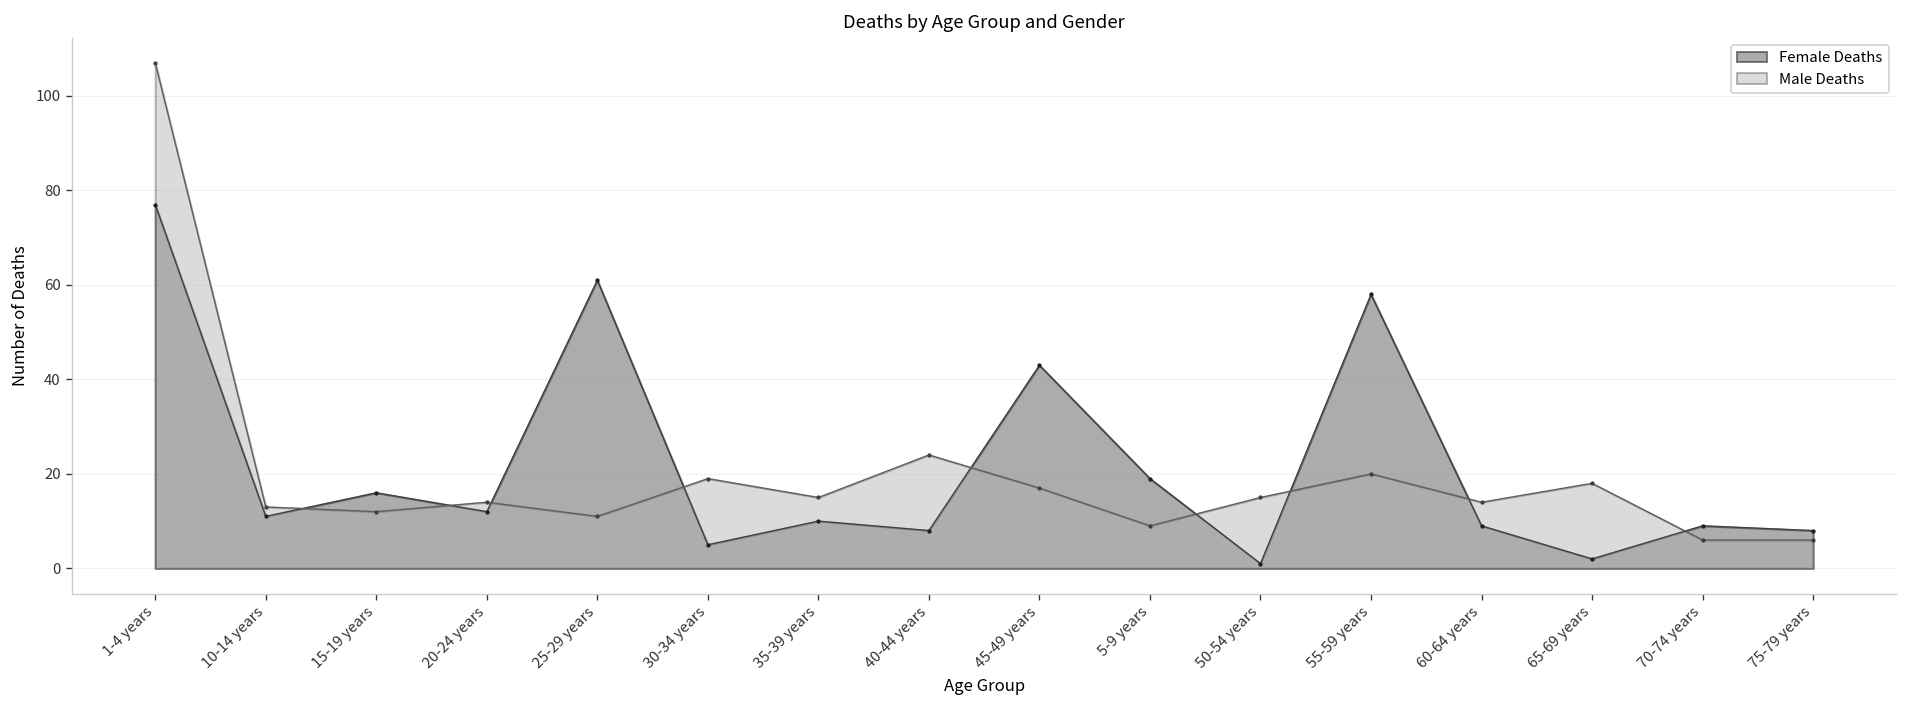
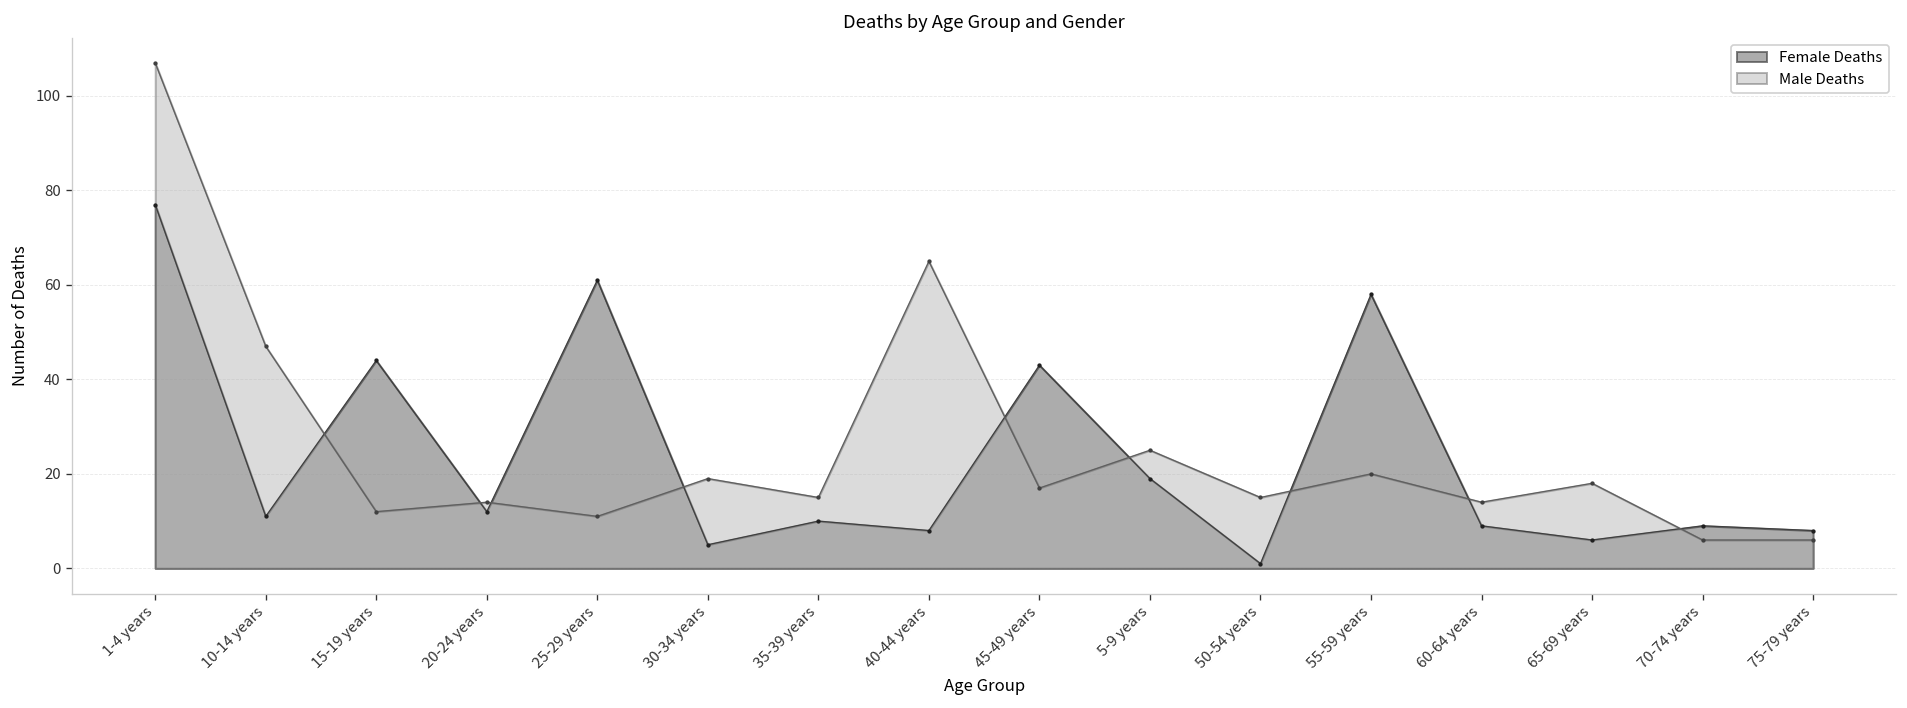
Male Deaths, 10-14 years: 13 -> 47
Female Deaths, 15-19 years: 16 -> 44
Male Deaths, 40-44 years: 24 -> 65
Male Deaths, 5-9 years: 9 -> 25
Female Deaths, 65-69 years: 2 -> 6
